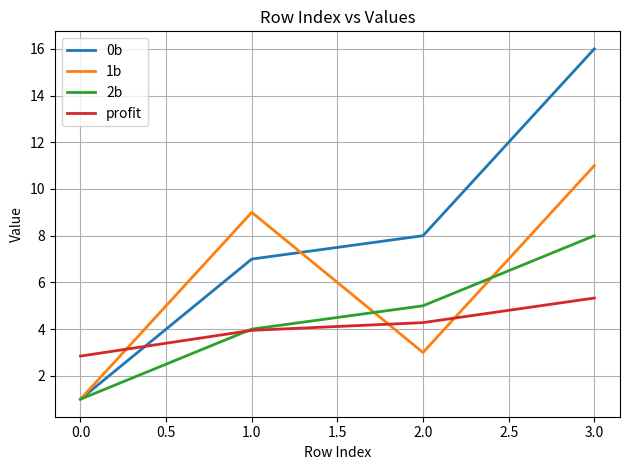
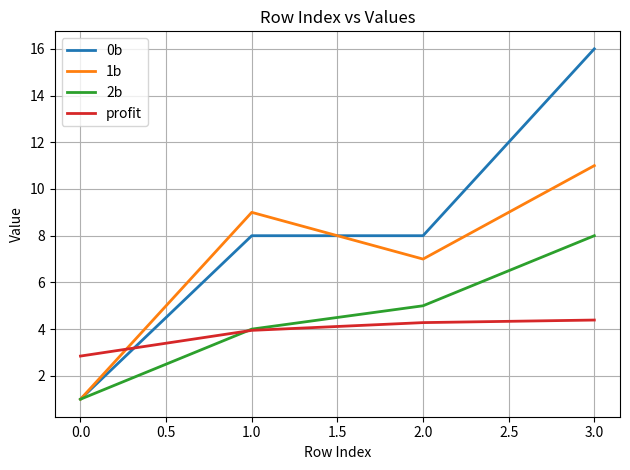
0b, 1.0: 7 -> 8
1b, 2.0: 3 -> 7
profit, 3.0: 5.3 -> 4.4
